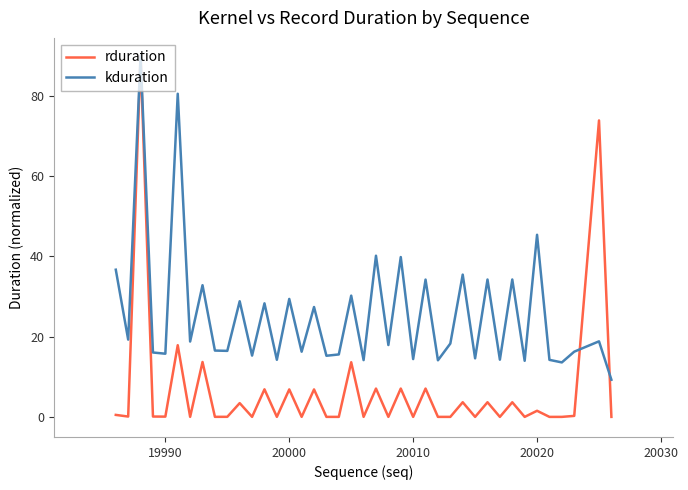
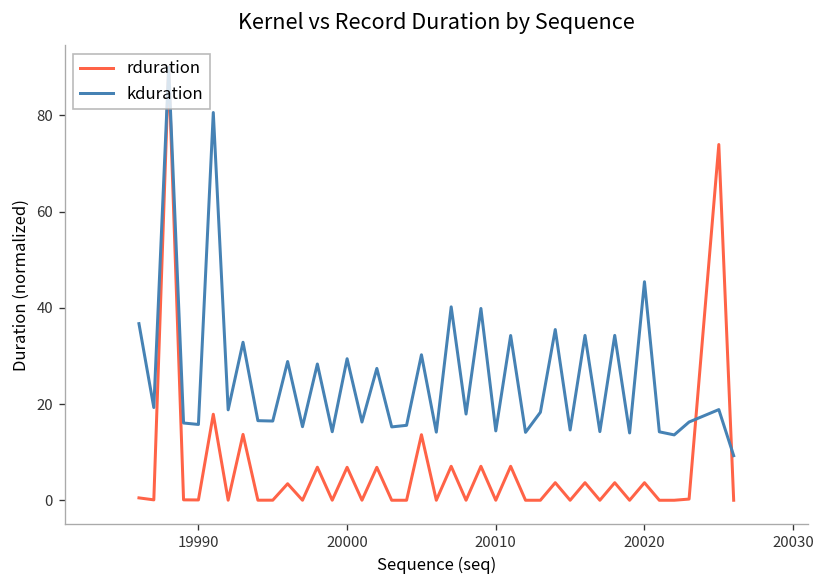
rduration, 20020: 2 -> 4
